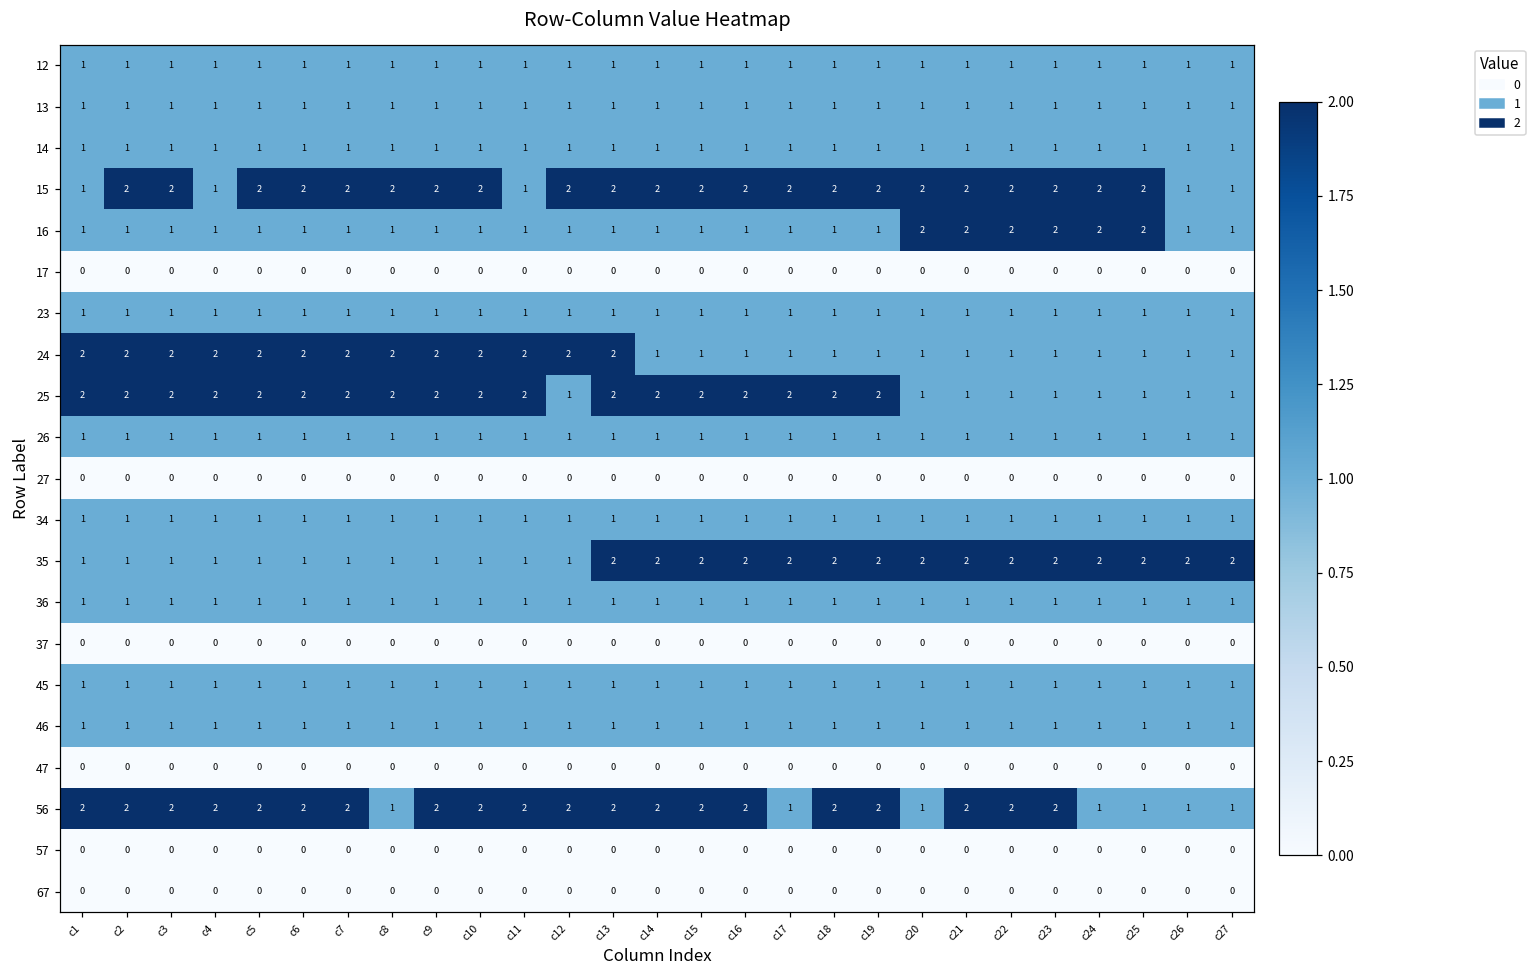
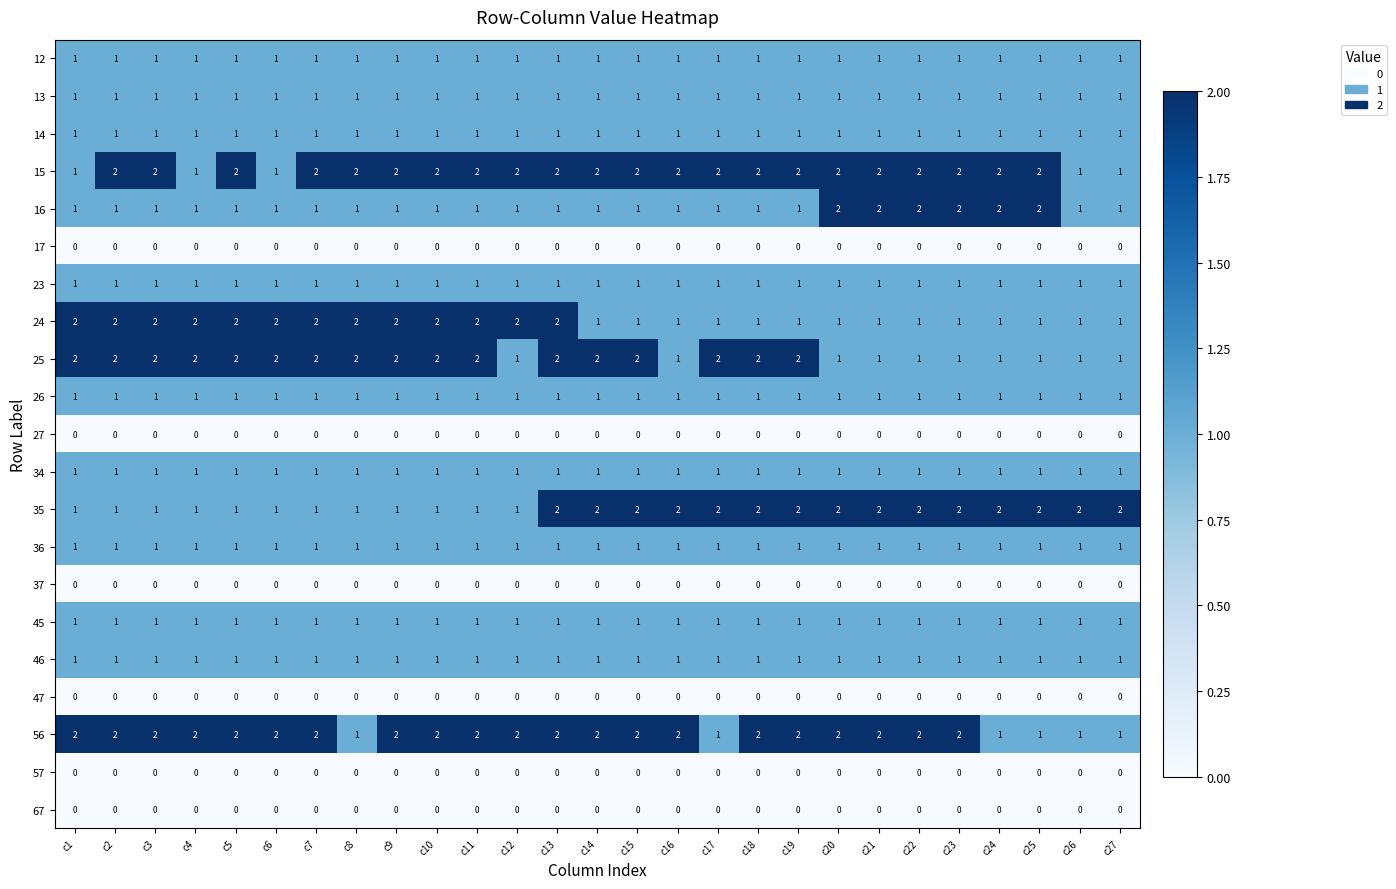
15, c6: 2 -> 1
15, c11: 1 -> 2
25, c16: 2 -> 1
56, c20: 1 -> 2
